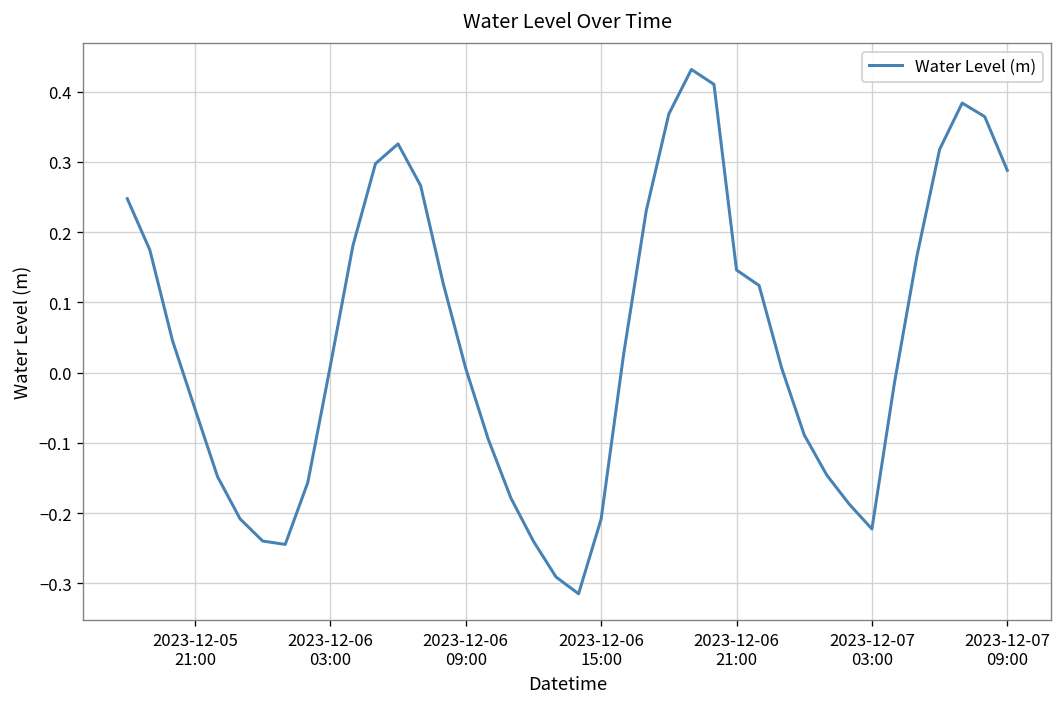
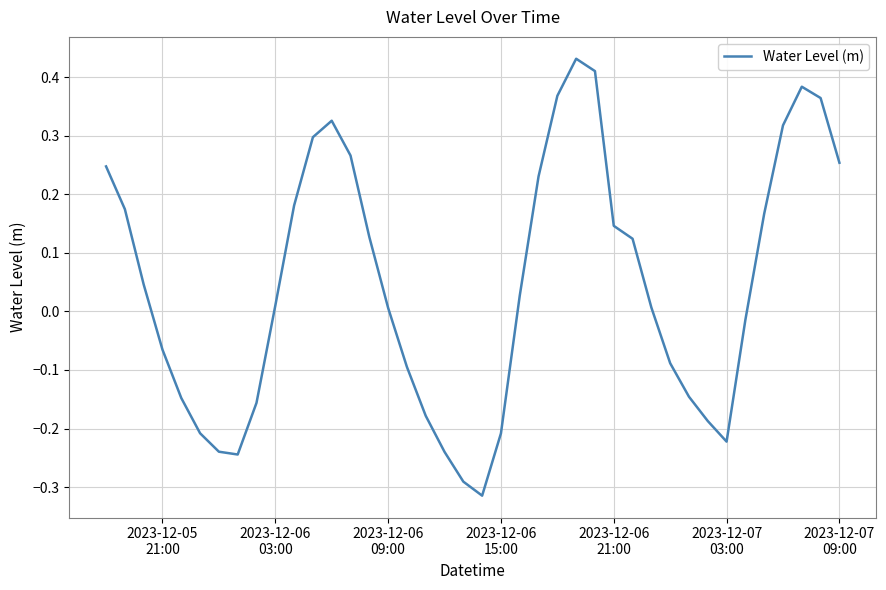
2023-12-05 21:00: -0.05 -> -0.07
2023-12-07 09:00: 0.29 -> 0.25
